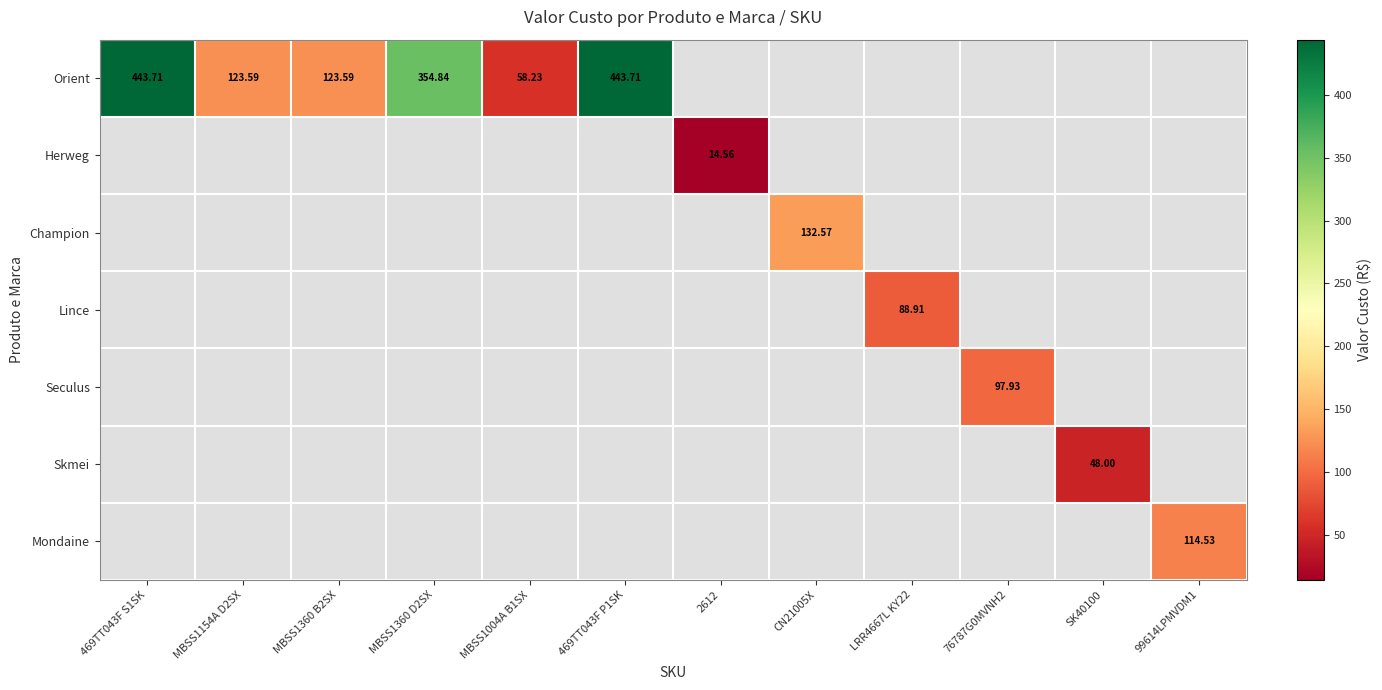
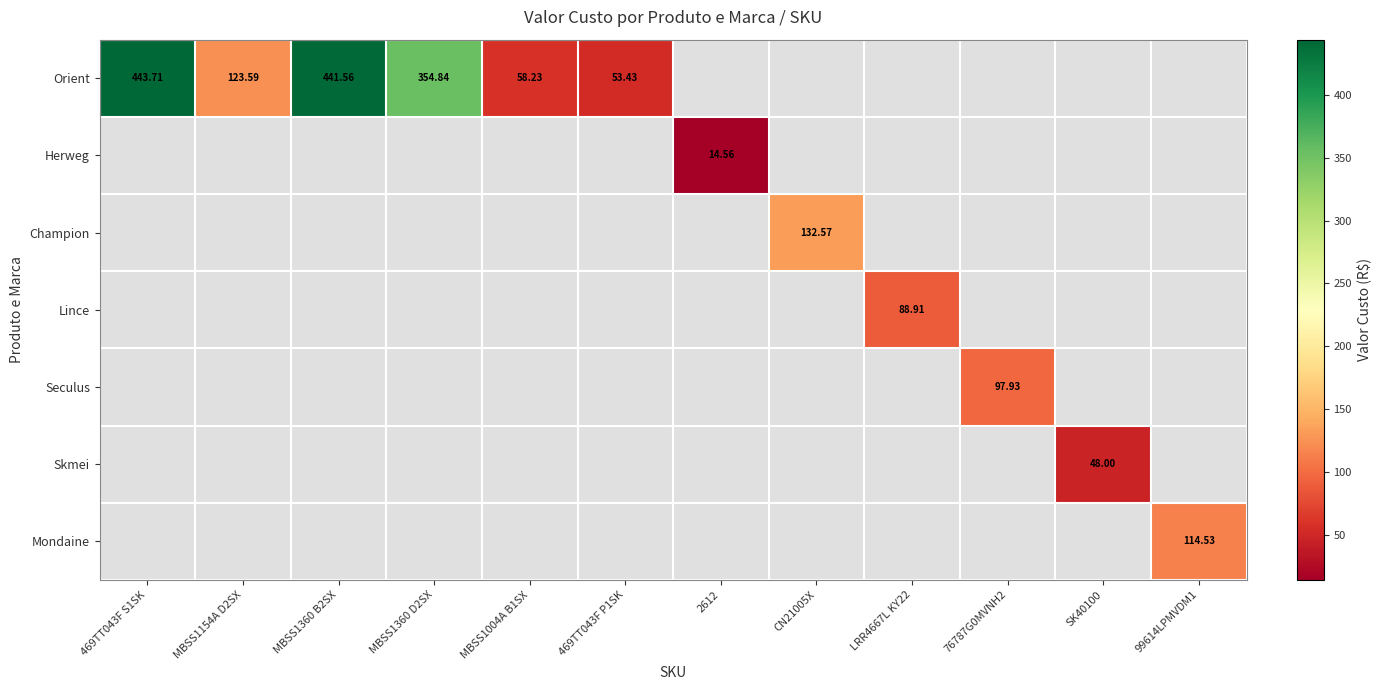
Orient, MBSS1360 B2SX: 123.59 -> 441.56
Orient, 469TT043F P1SK: 443.71 -> 53.43
